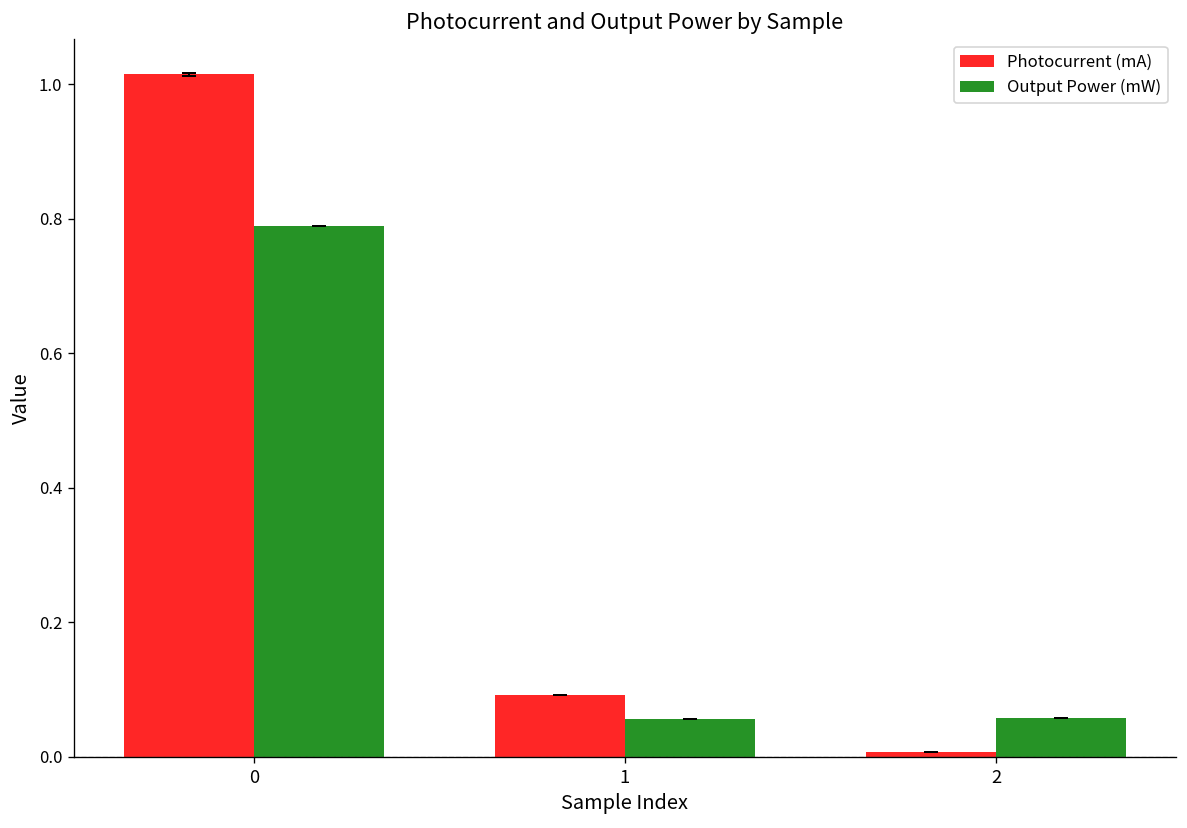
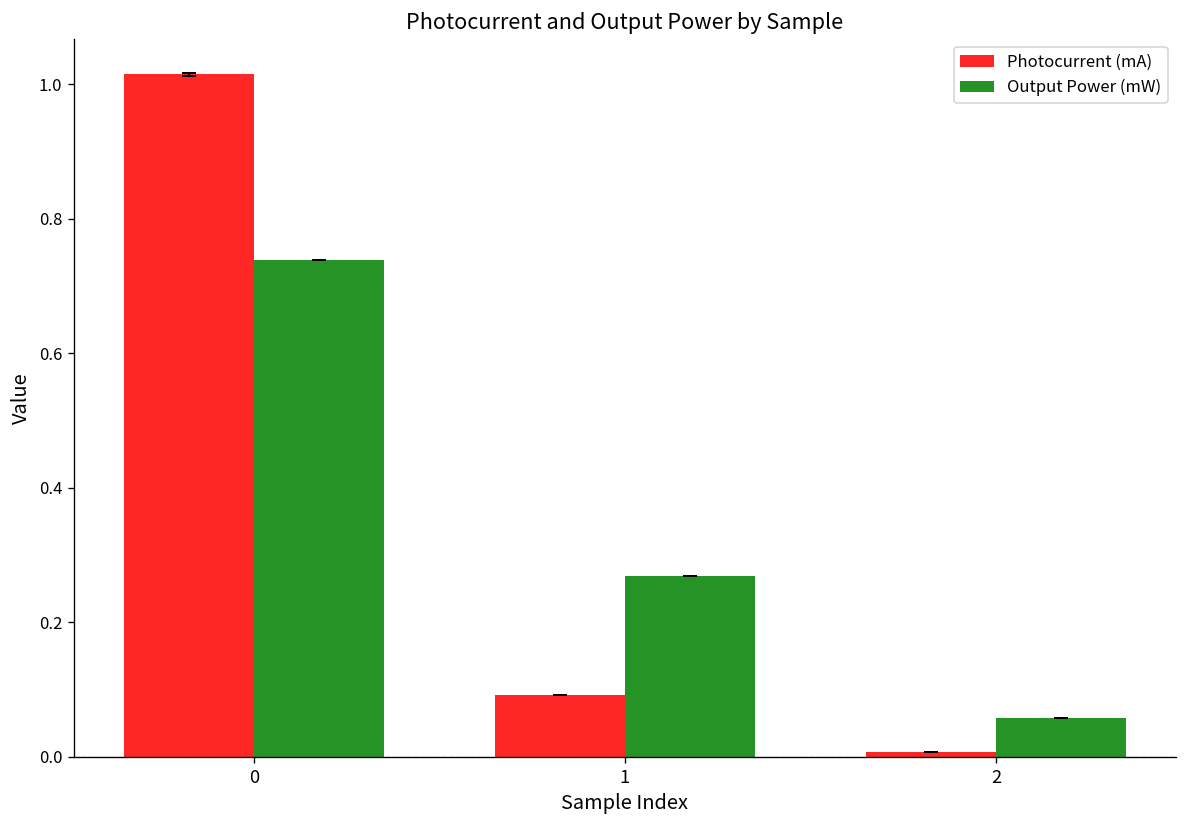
Output Power (mW), 0: 0.79 -> 0.74
Output Power (mW), 1: 0.06 -> 0.27
